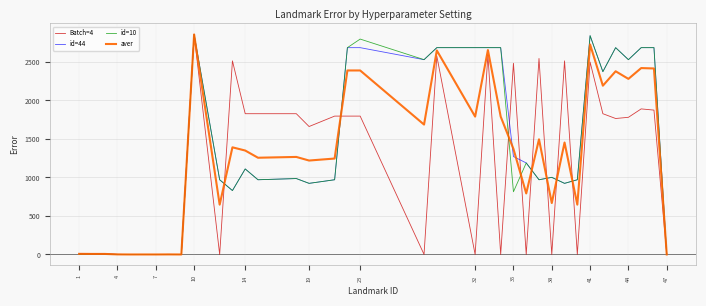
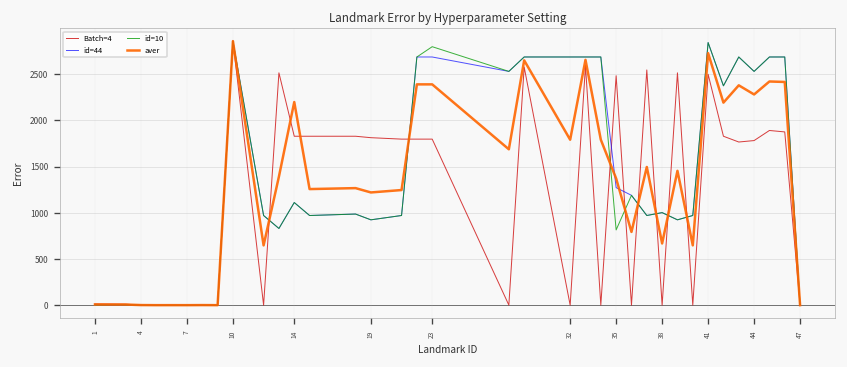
aver, 14: 1300 -> 2200
Batch=4, 19: 1700 -> 1800
